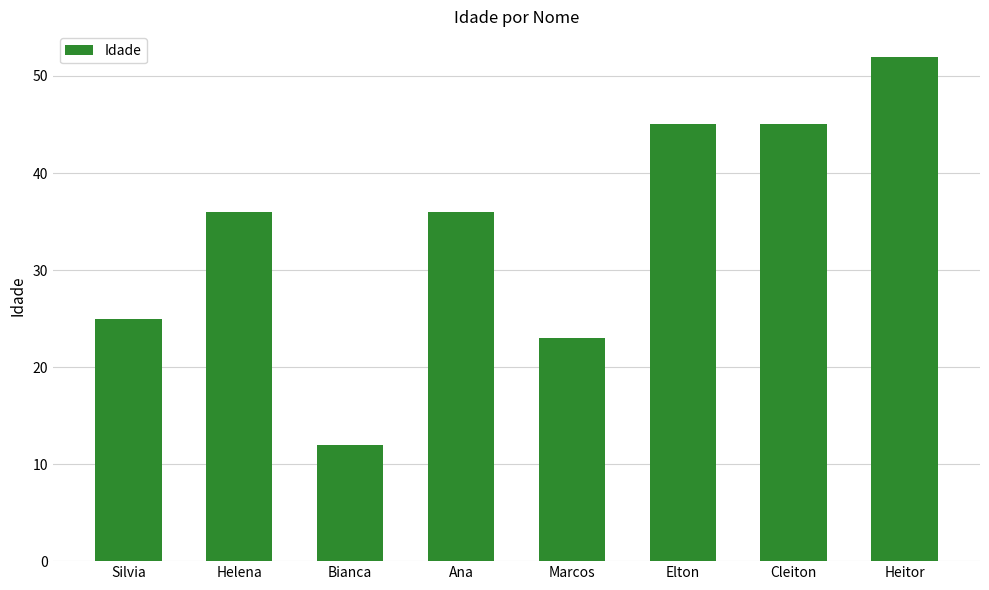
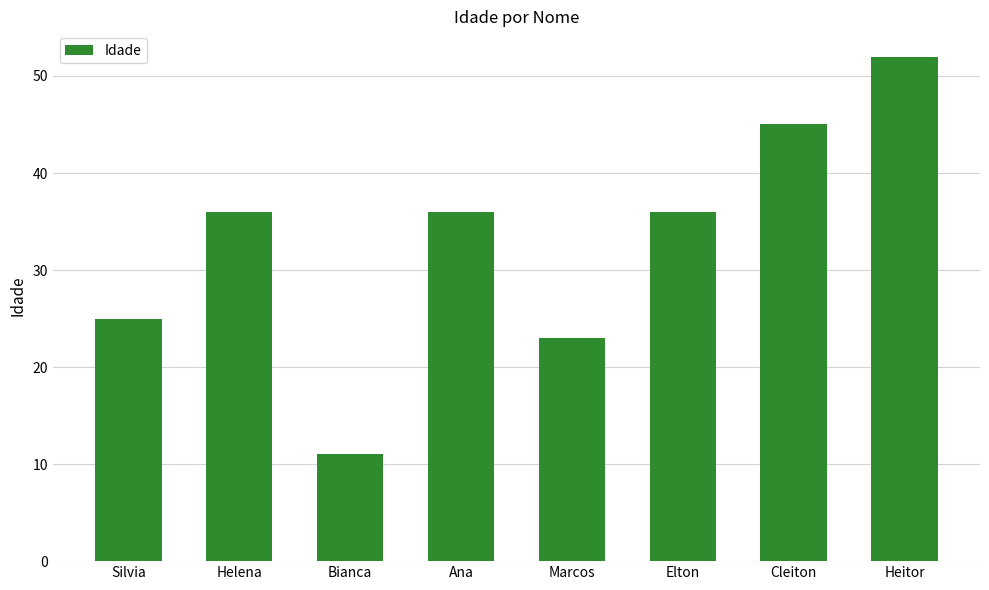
Bianca: 12 -> 11
Elton: 45 -> 36
